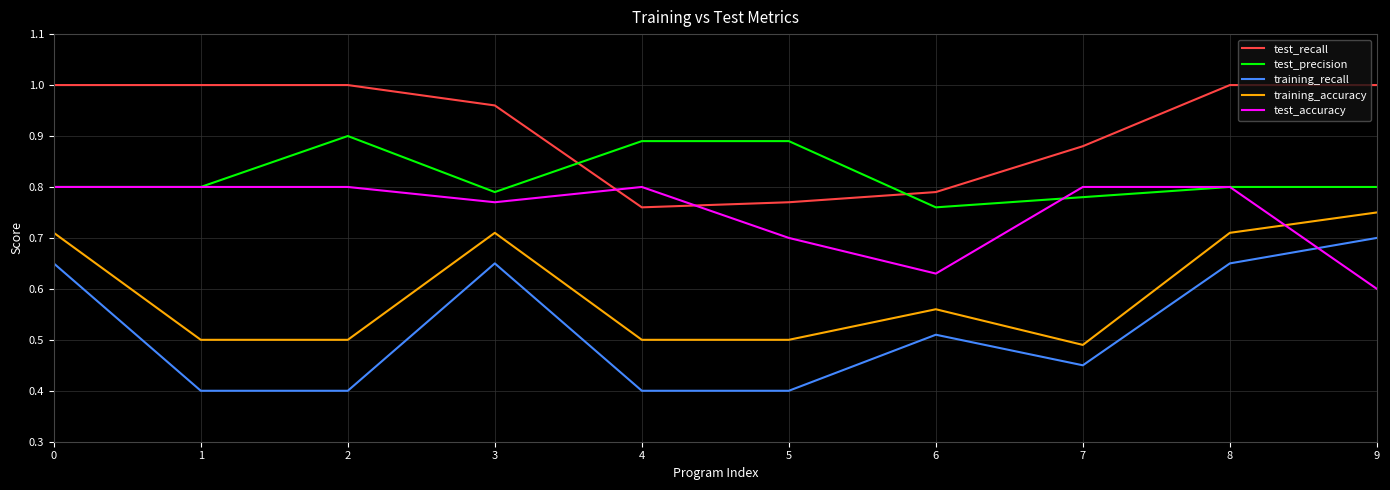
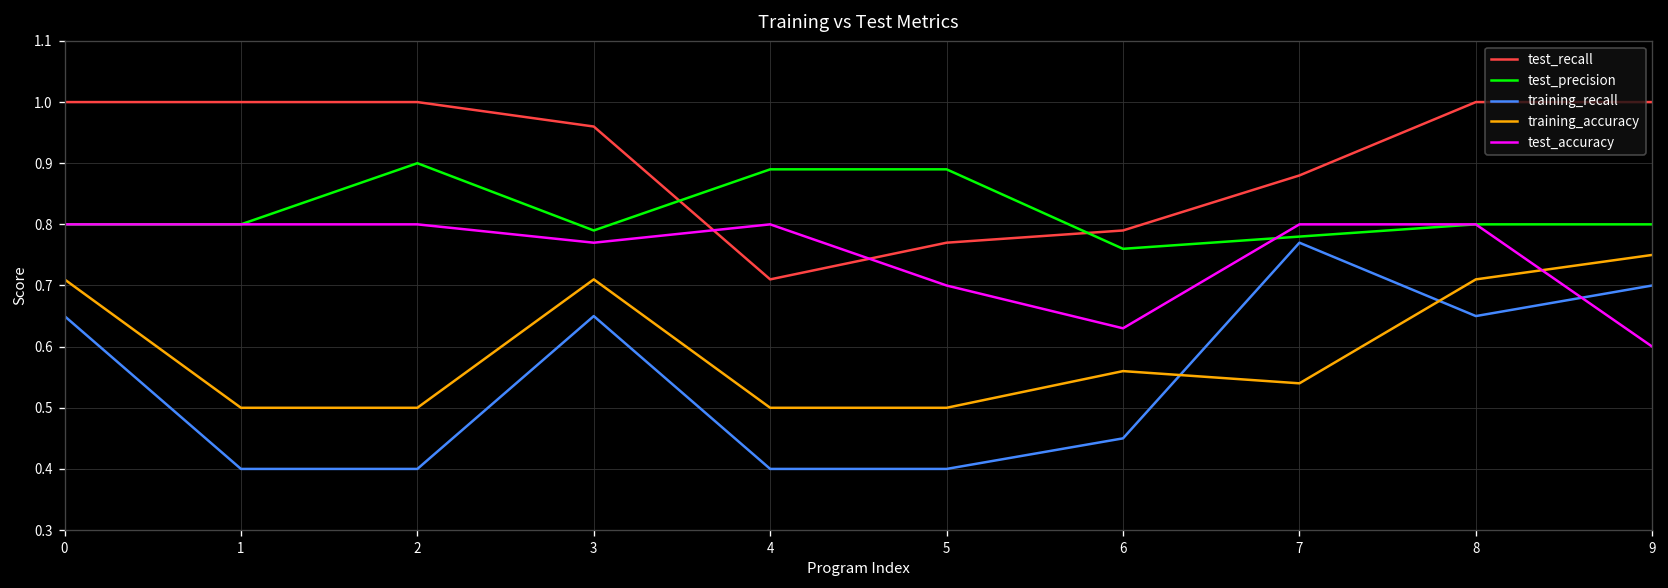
test_recall, 4: 0.76 -> 0.71
training_recall, 6: 0.51 -> 0.45
training_recall, 7: 0.45 -> 0.77
training_accuracy, 7: 0.49 -> 0.54
